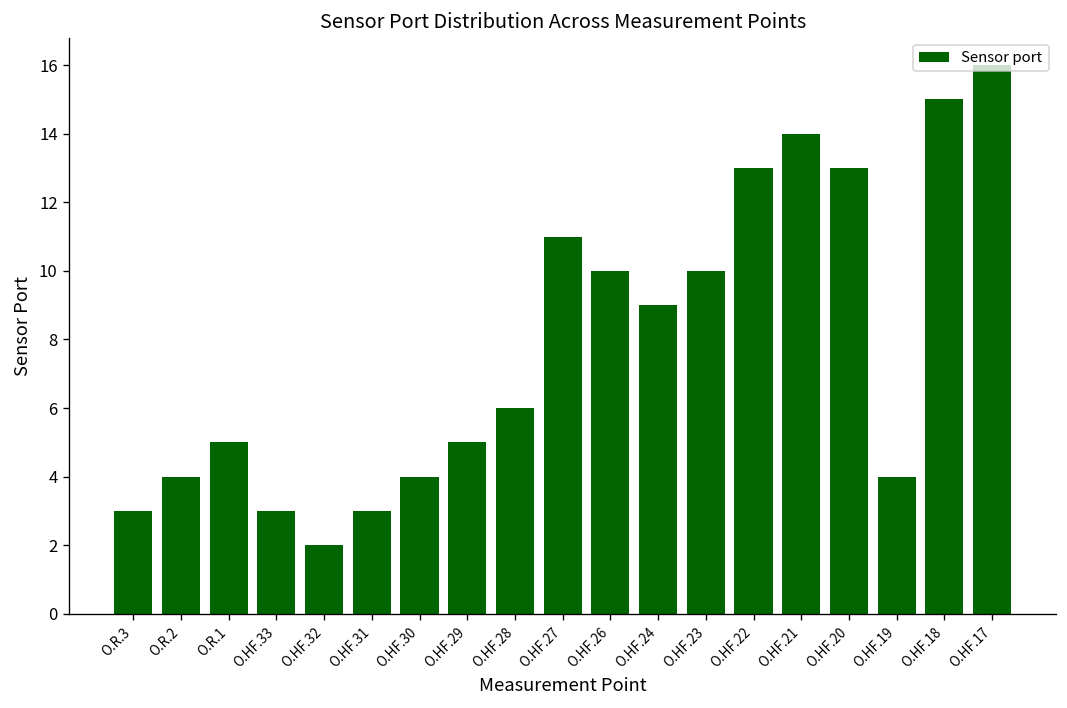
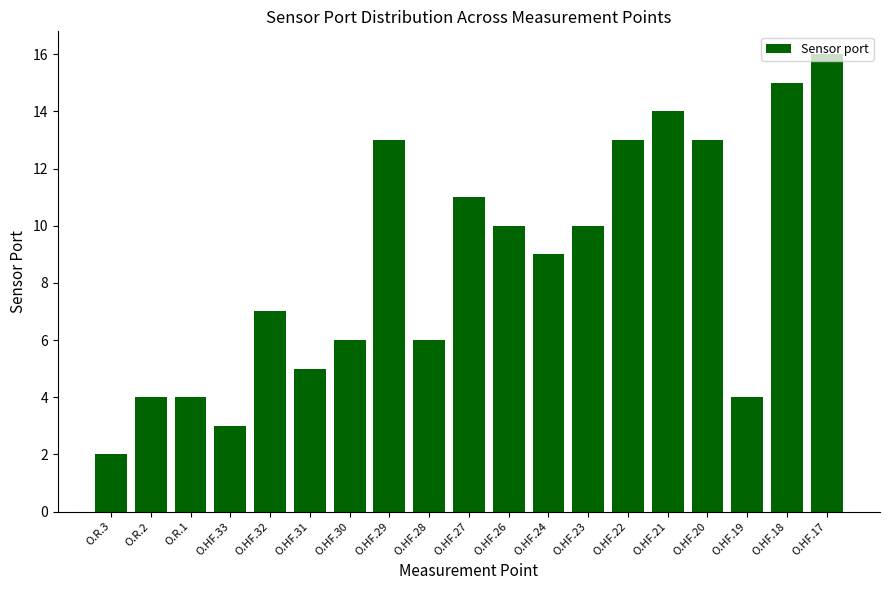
O.R.3: 3 -> 2
O.R.1: 5 -> 4
O.HF.32: 2 -> 7
O.HF.31: 3 -> 5
O.HF.30: 4 -> 6
O.HF.29: 5 -> 13
